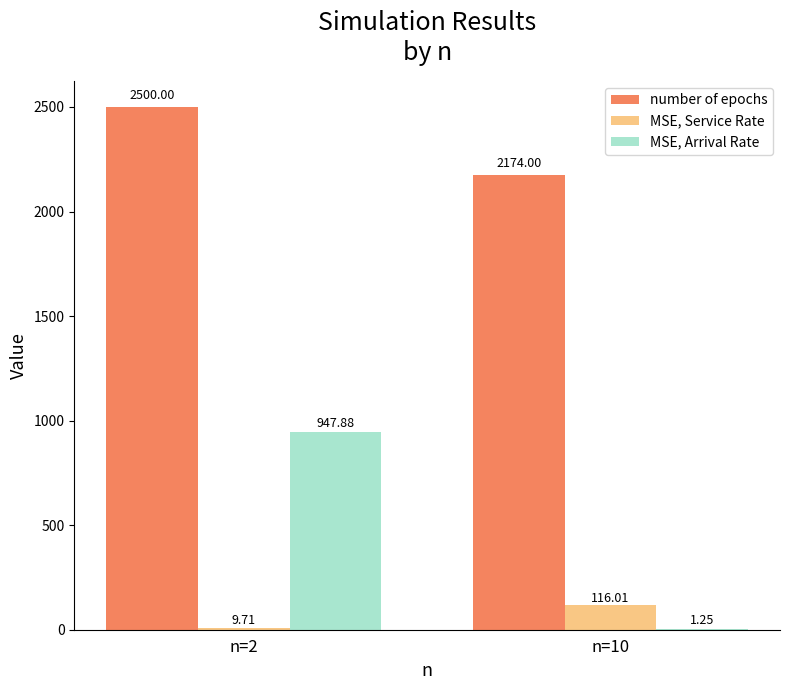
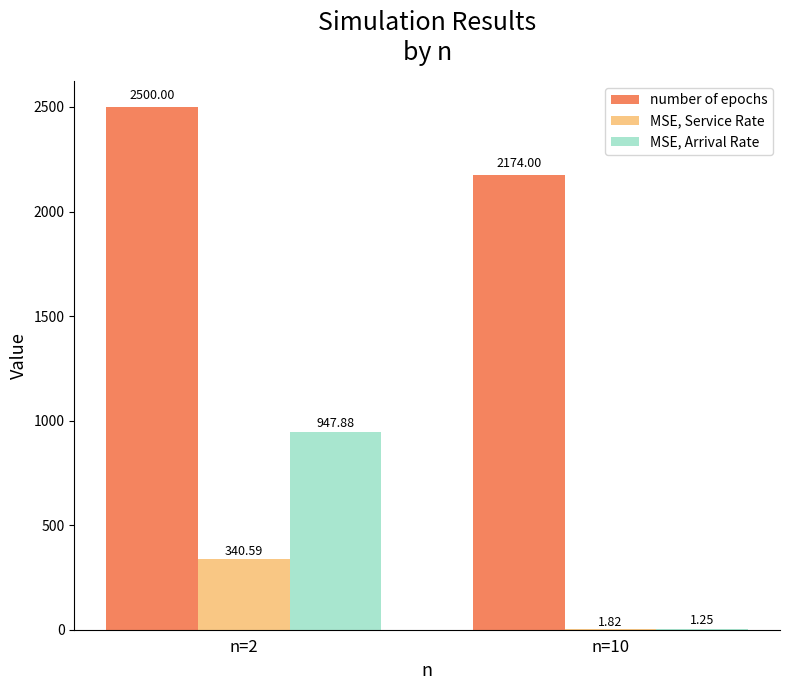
MSE, Service Rate, n=2: 9.71 -> 340.59
MSE, Service Rate, n=10: 116.01 -> 1.82
